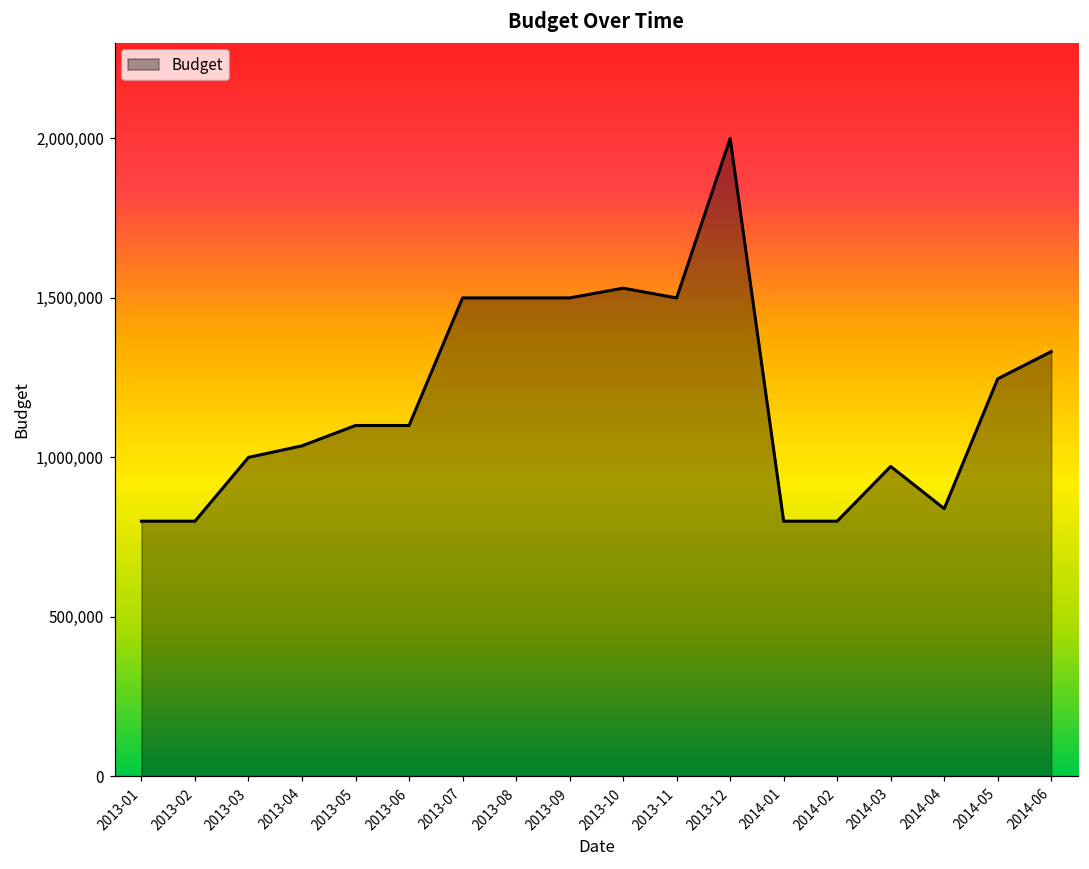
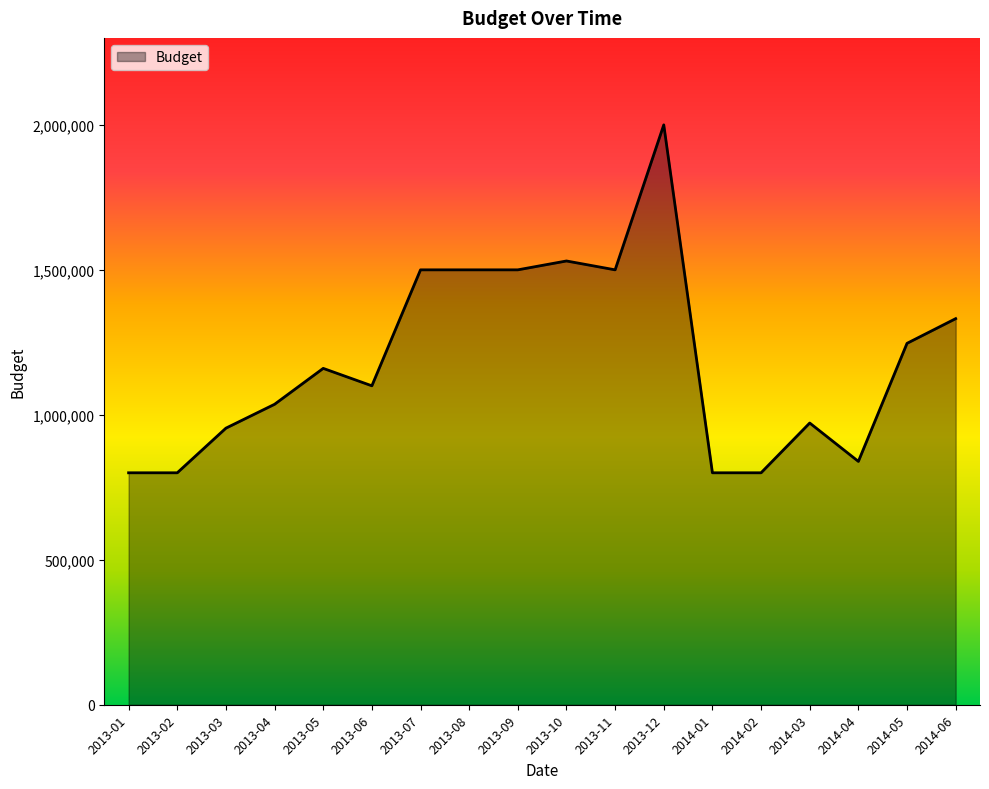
2013-03: 1,000,000 -> 950,000
2013-05: 1,100,000 -> 1,160,000
